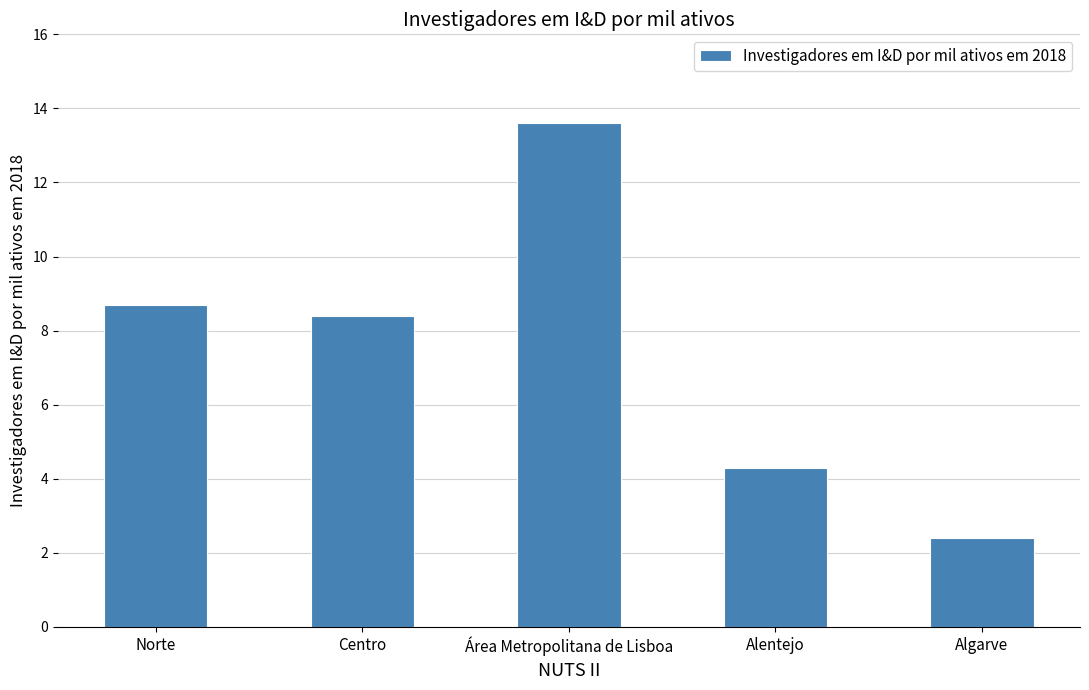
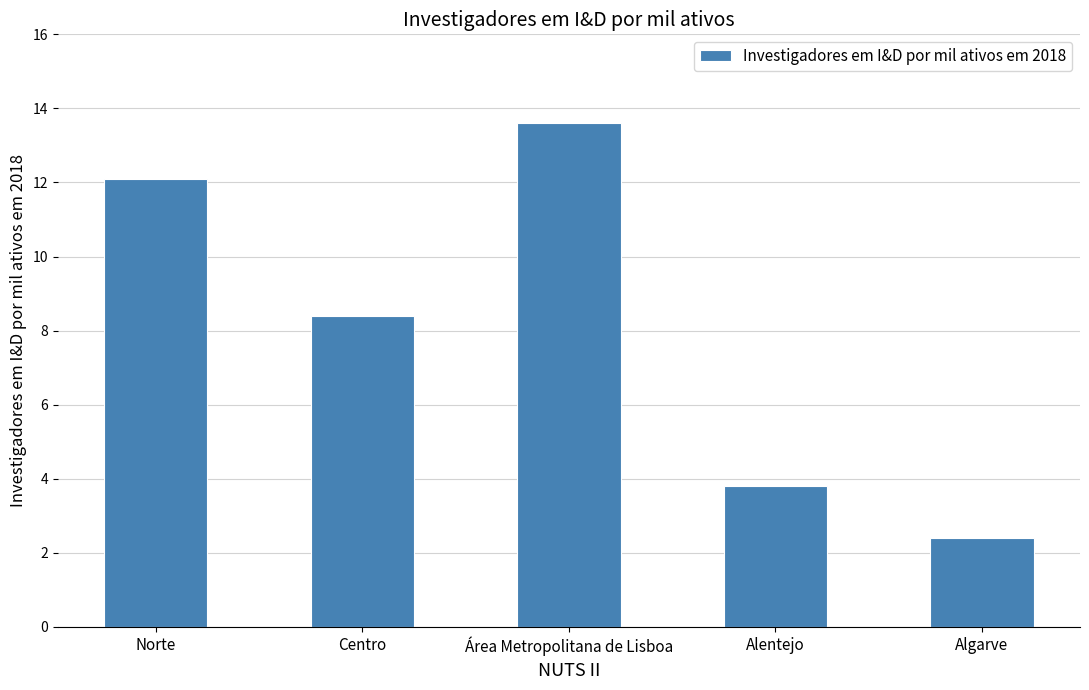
Norte: 8.7 -> 12.1
Alentejo: 4.3 -> 3.8
